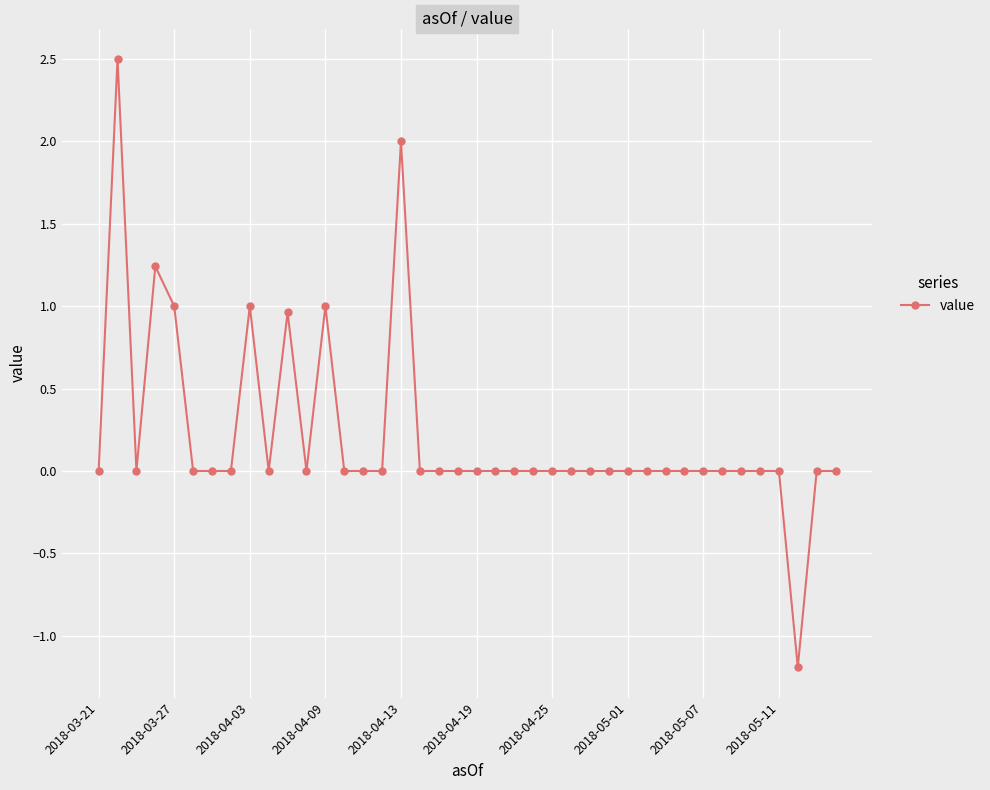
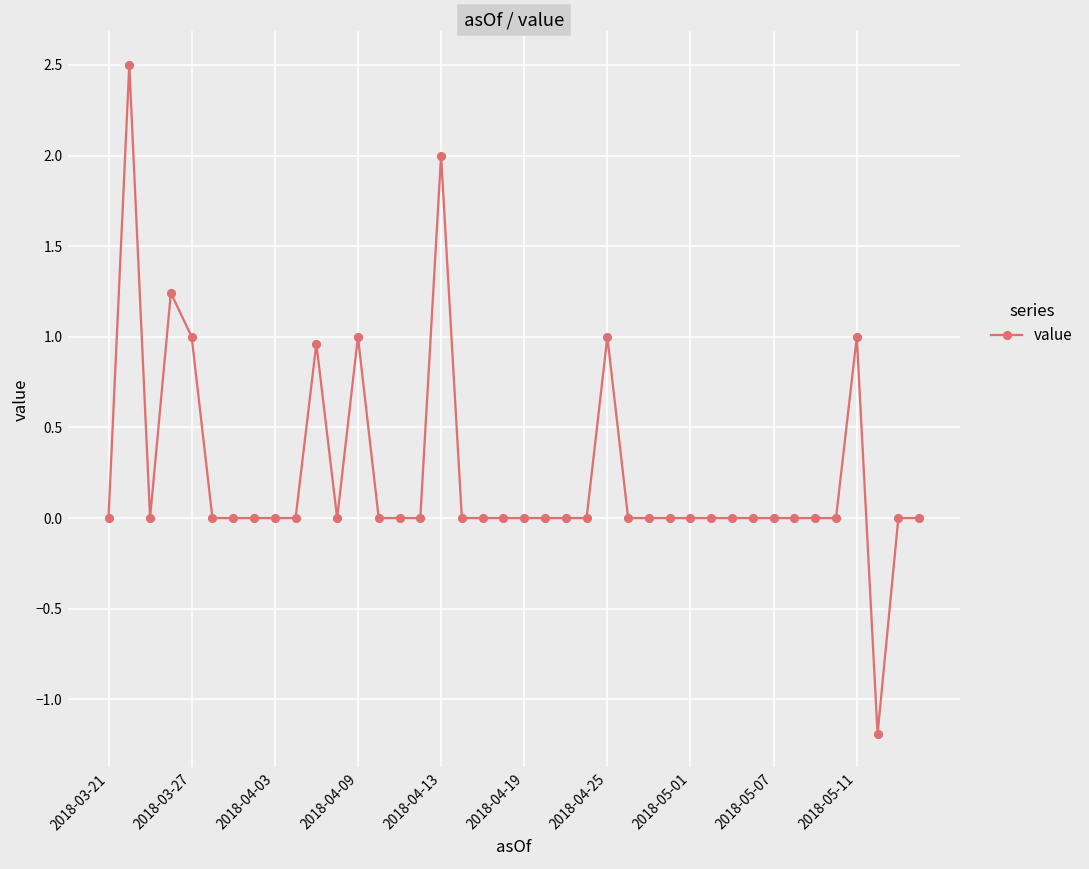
2018-04-03: 1 -> 0
2018-04-25: 0 -> 1
2018-05-11: 0 -> 1
